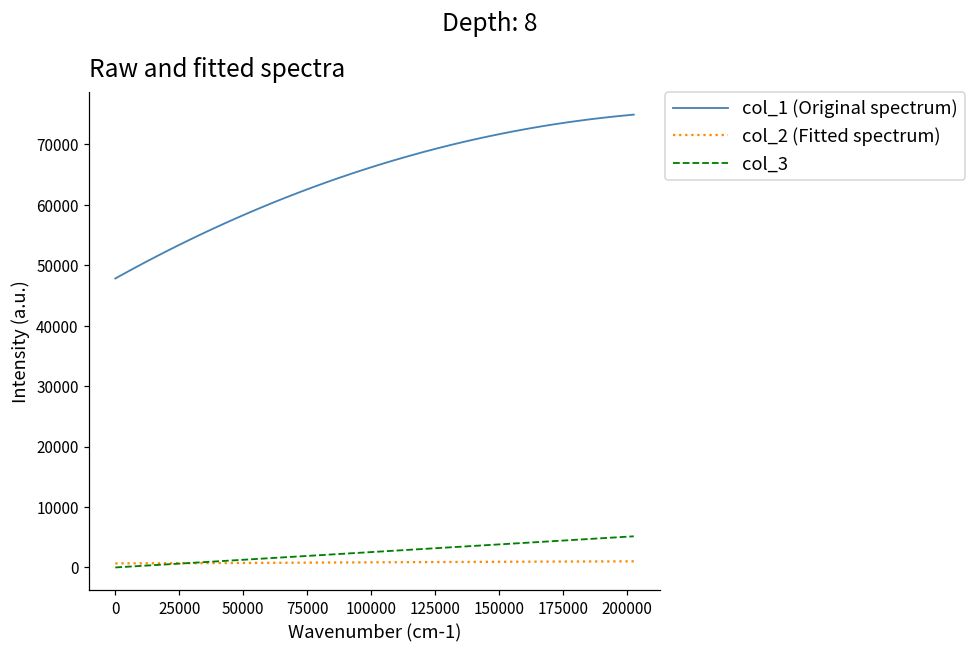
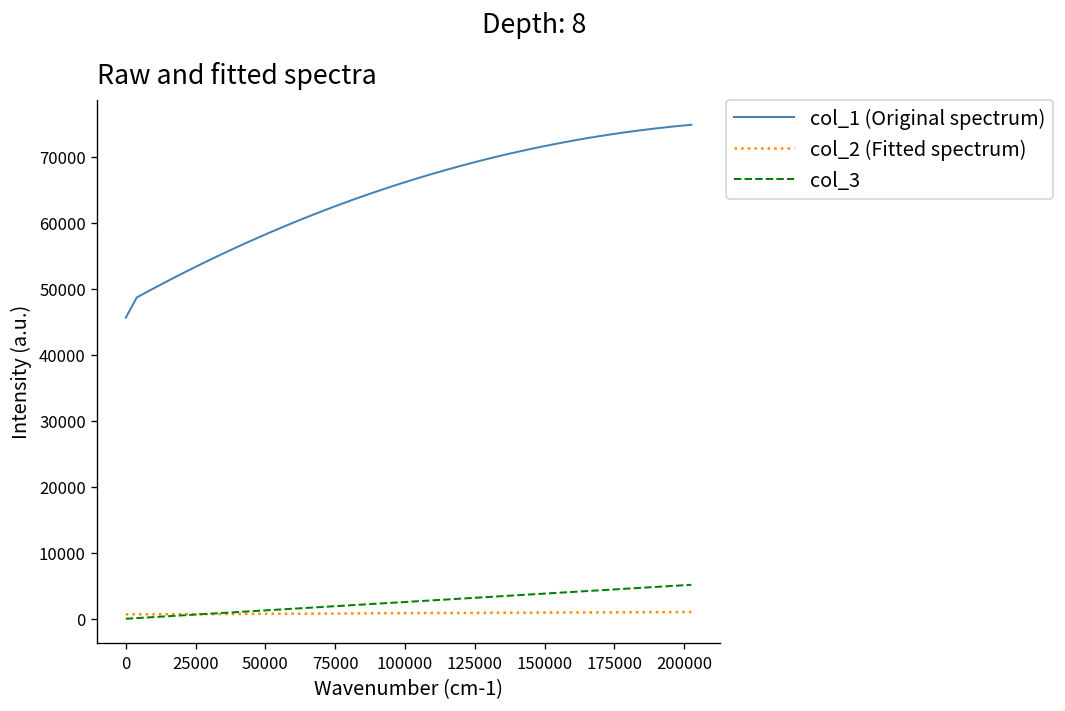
col_1 (Original spectrum), 0: 48000 -> 46000
